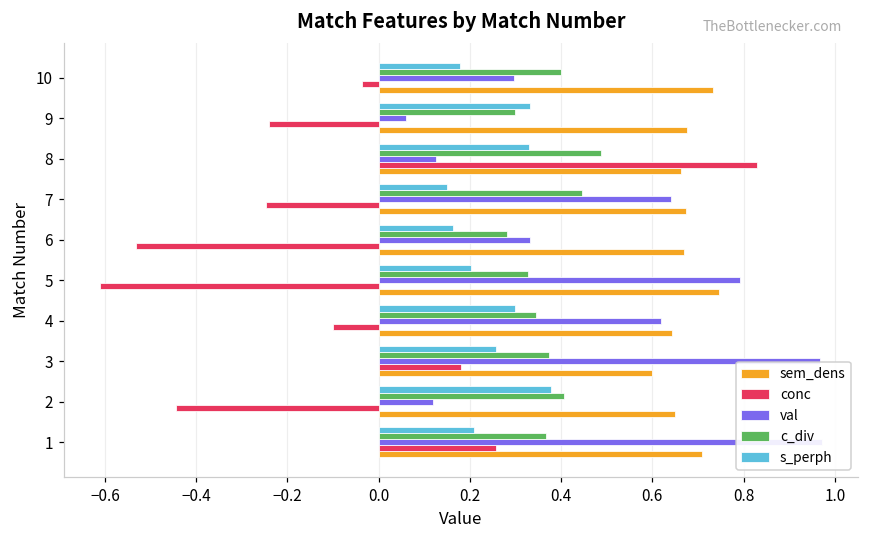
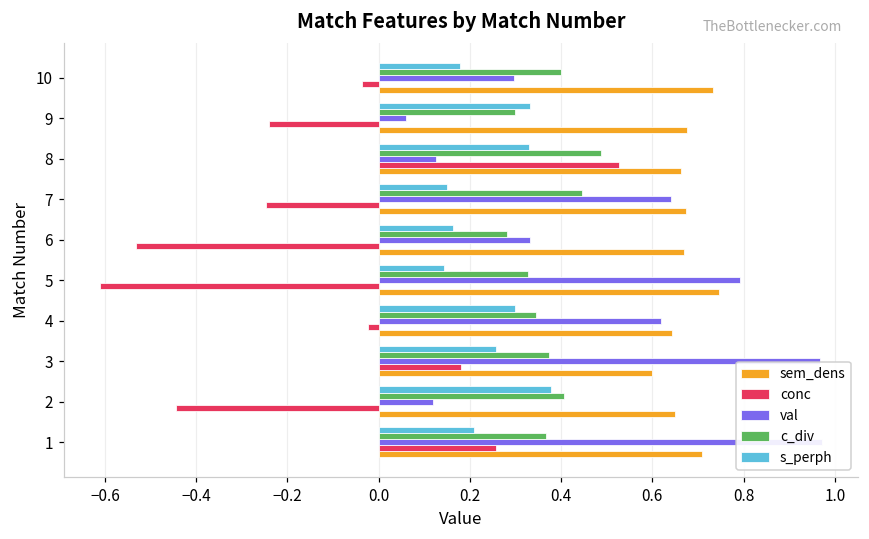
conc, 8: 0.83 -> 0.53
s_perph, 5: 0.20 -> 0.14
conc, 4: -0.10 -> -0.02
